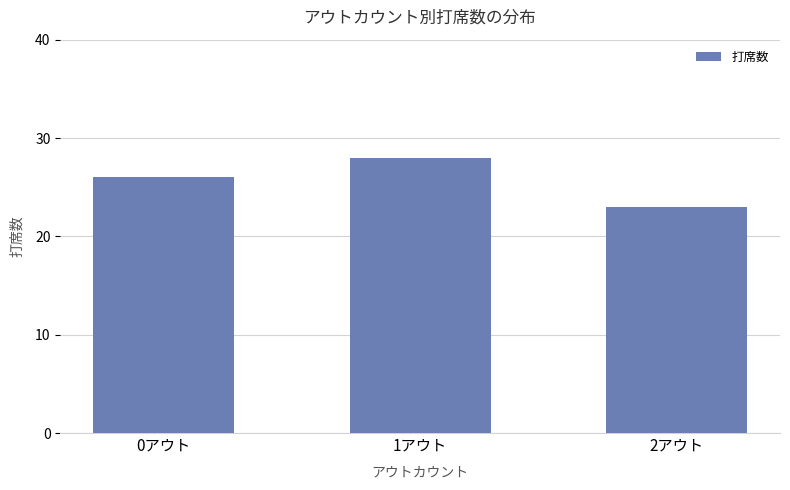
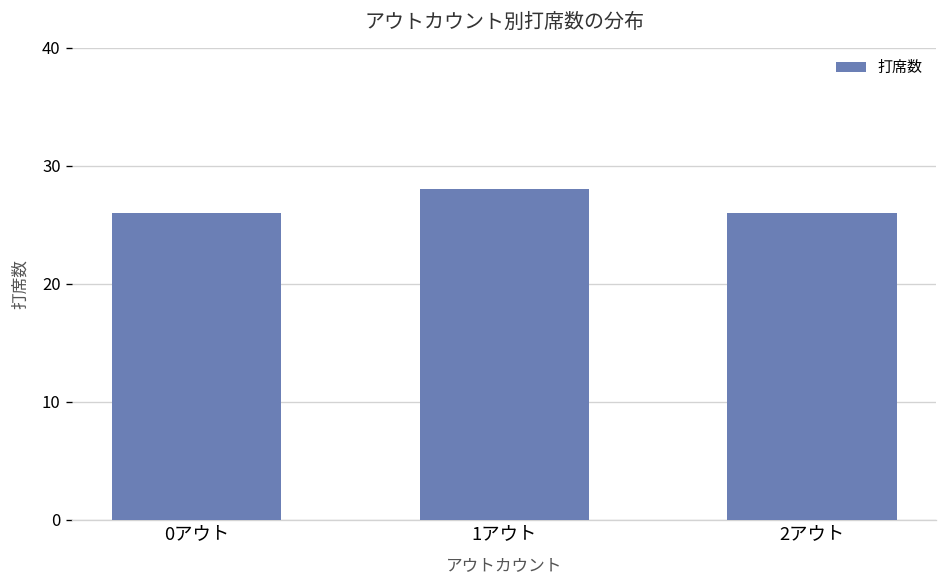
2アウト: 23 -> 26
